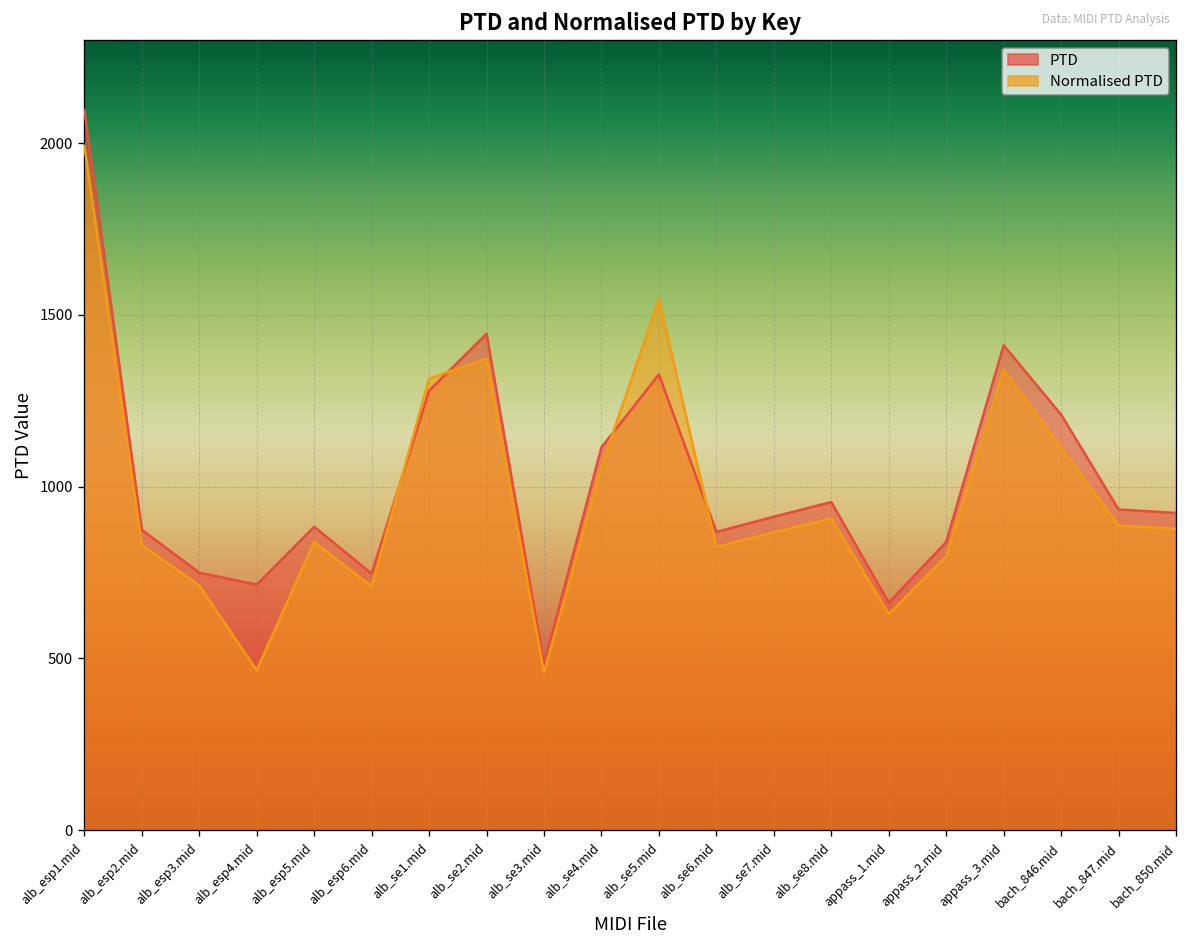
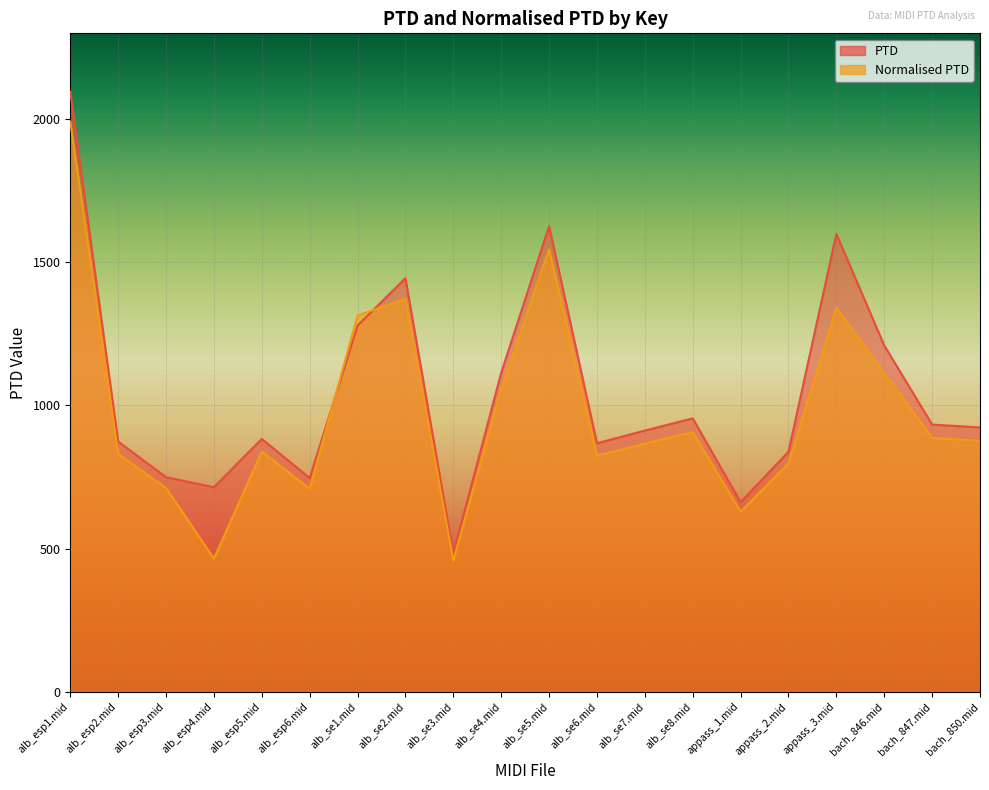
PTD, alb_se5.mid: 1330 -> 1630
PTD, appass_3.mid: 1410 -> 1600
